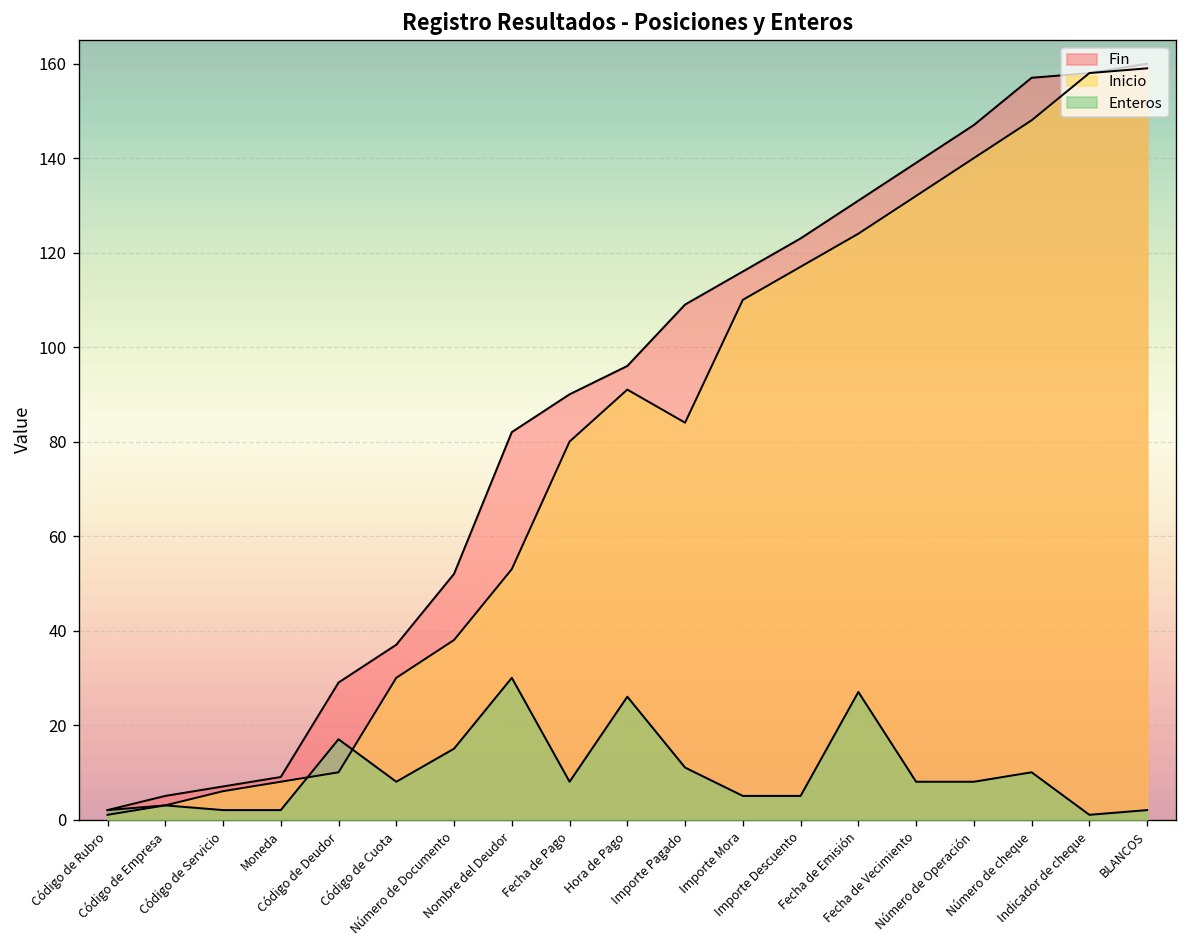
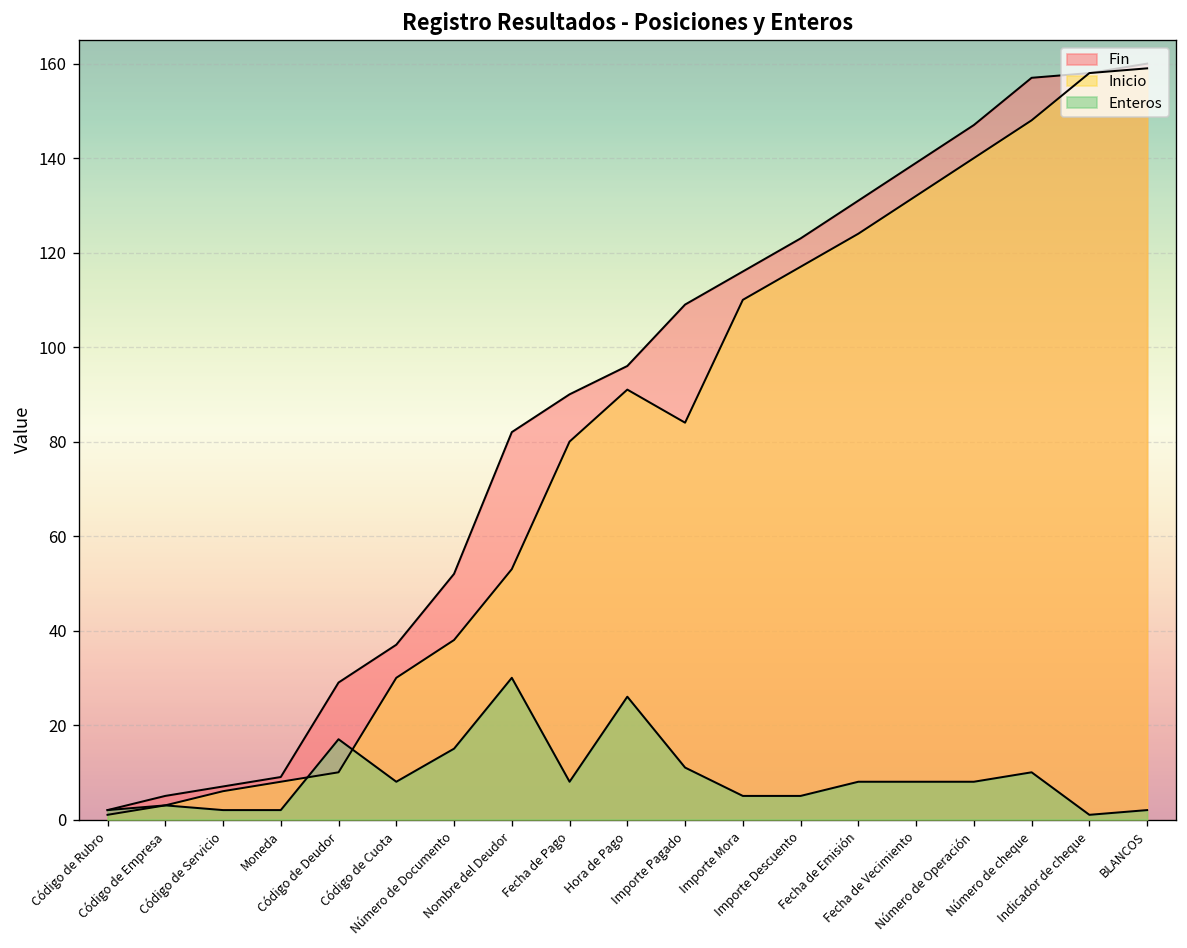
Enteros, Fecha de Emisión: 27 -> 8
